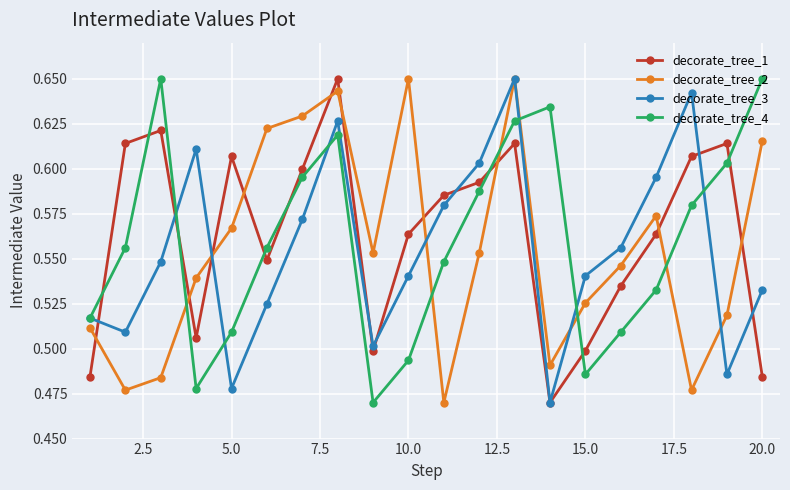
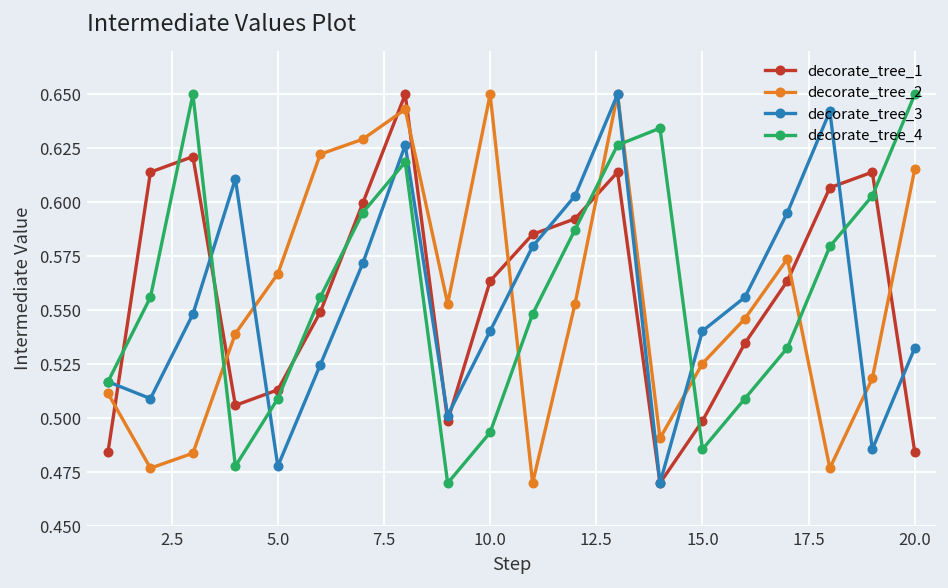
decorate_tree_1, 5.0: 0.607 -> 0.513
